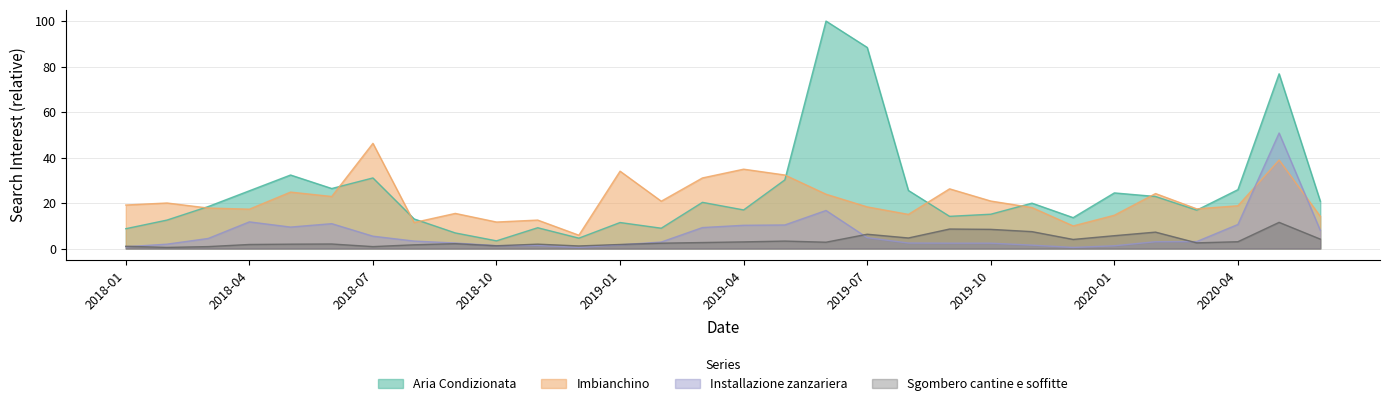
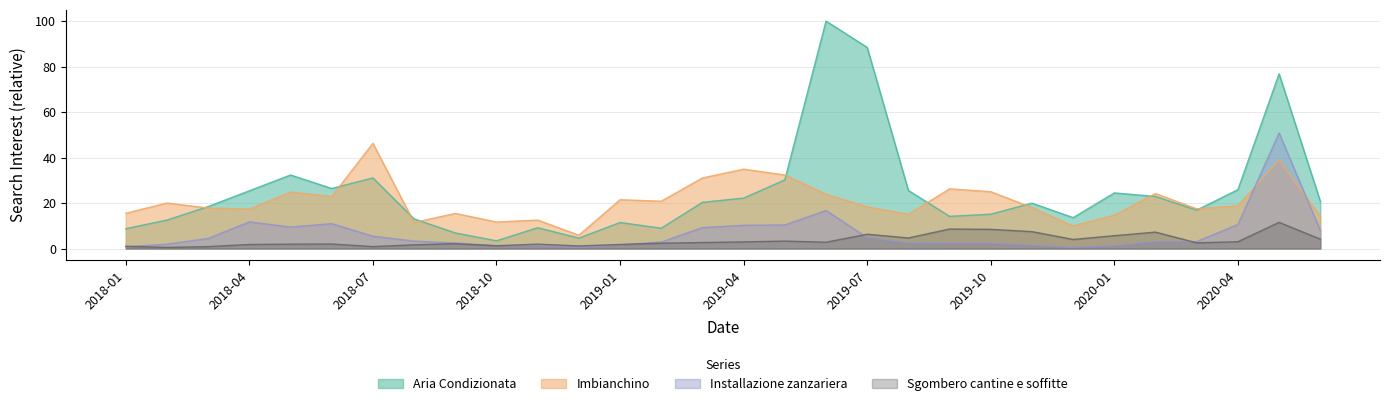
Imbianchino, 2018-01: 19 -> 16
Imbianchino, 2019-01: 34 -> 21
Aria Condizionata, 2019-04: 17 -> 22
Imbianchino, 2019-10: 21 -> 25
